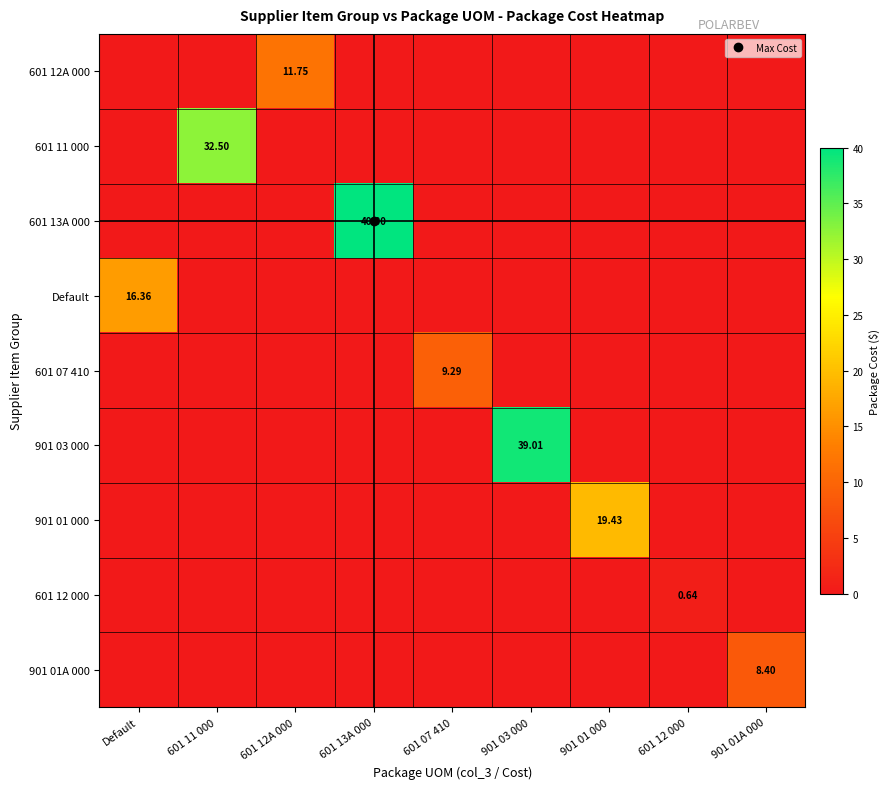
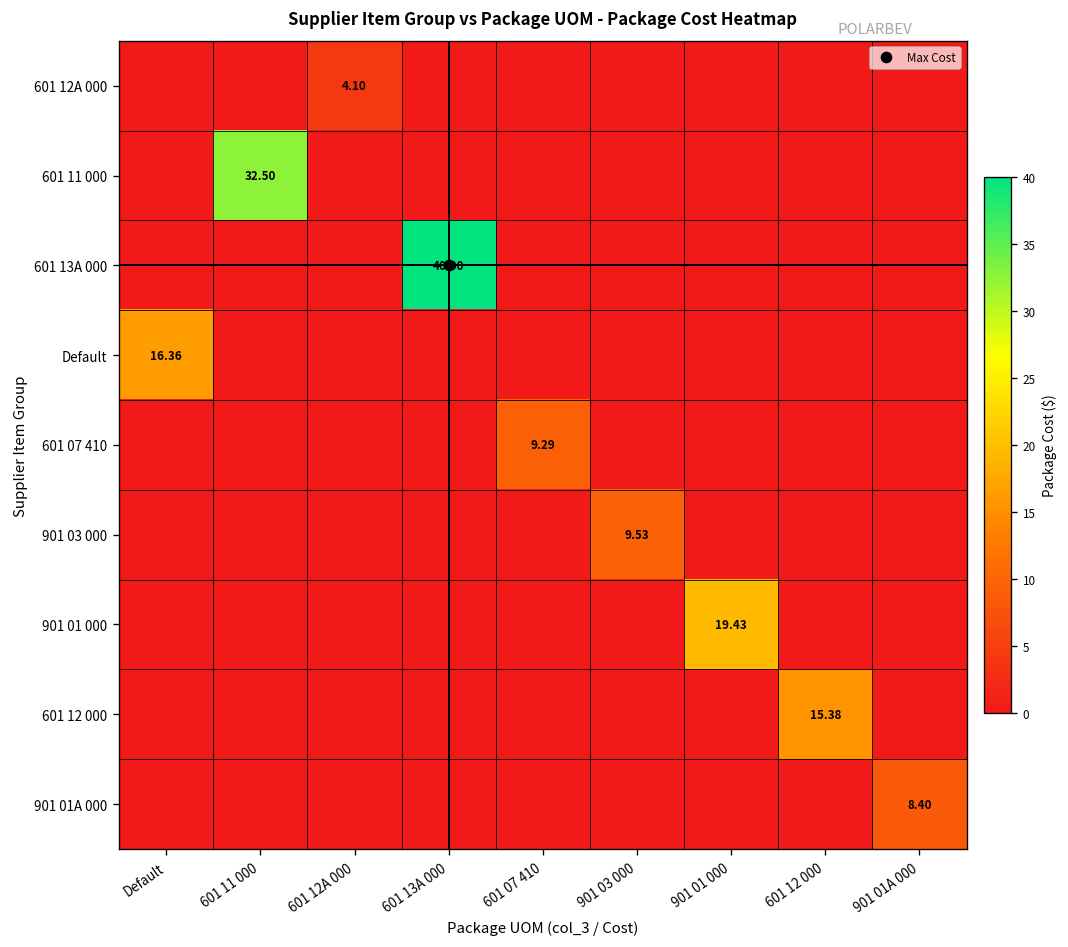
601 12A 000, 601 12A 000: 11.75 -> 4.10
901 03 000, 901 03 000: 39.01 -> 9.53
601 12 000, 601 12 000: 0.64 -> 15.38
